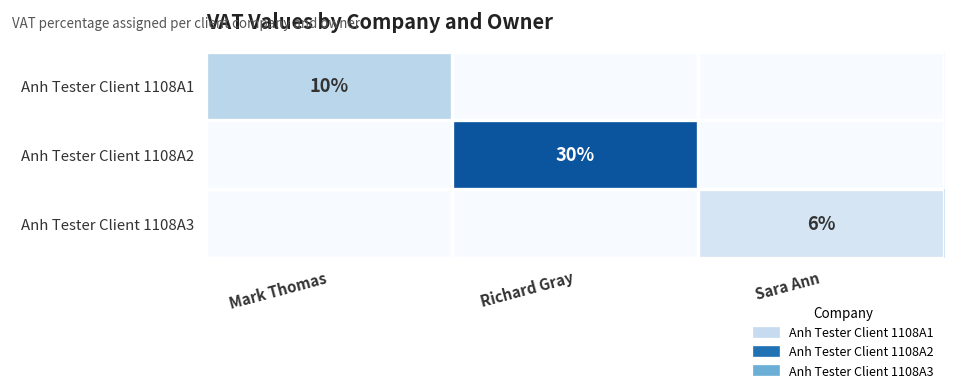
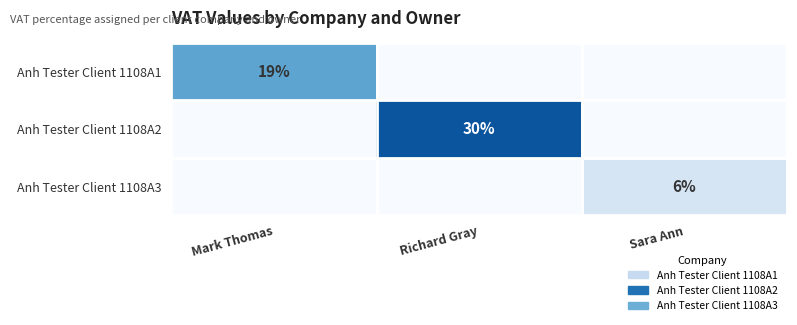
Anh Tester Client 1108A1, Mark Thomas: 10% -> 19%
